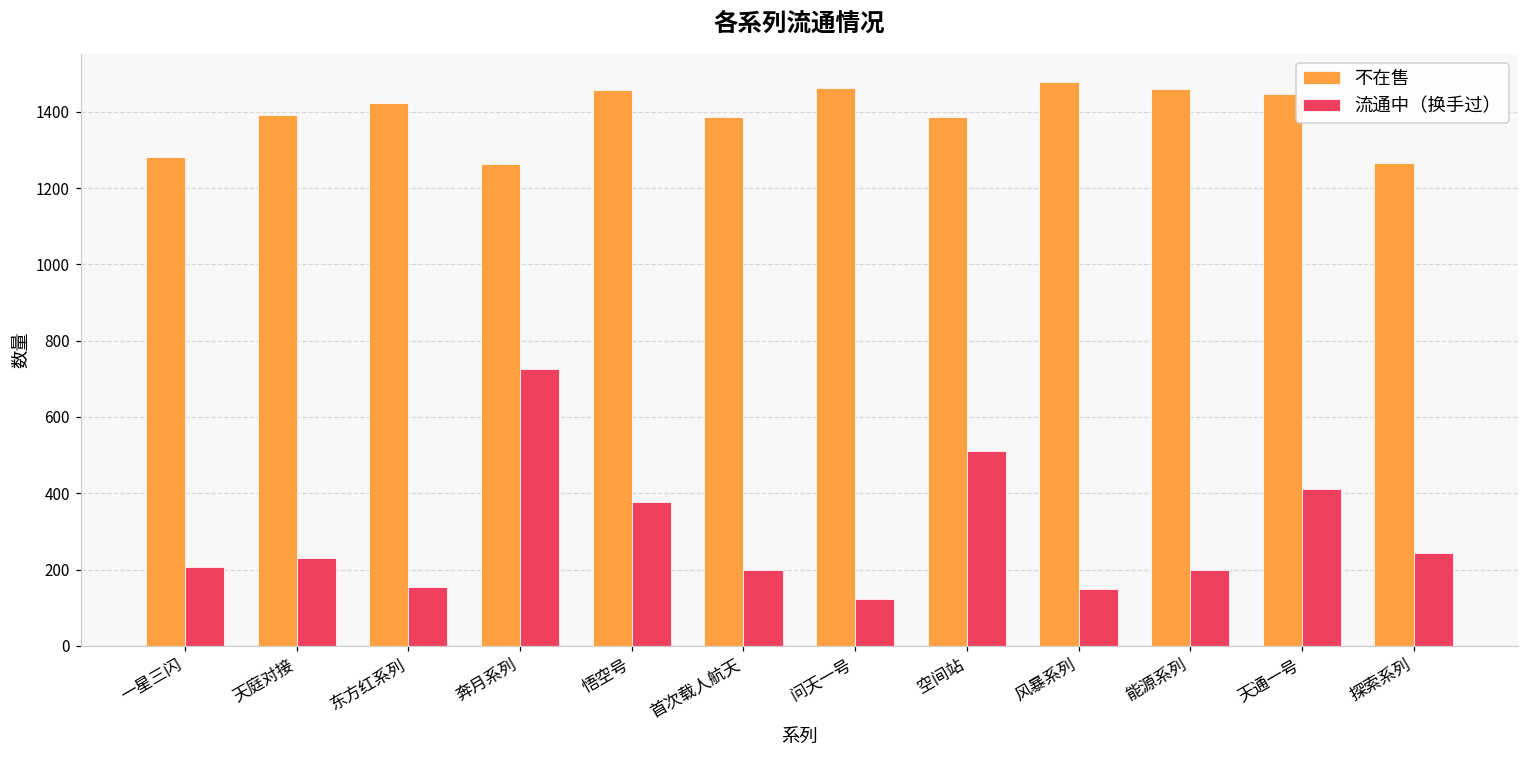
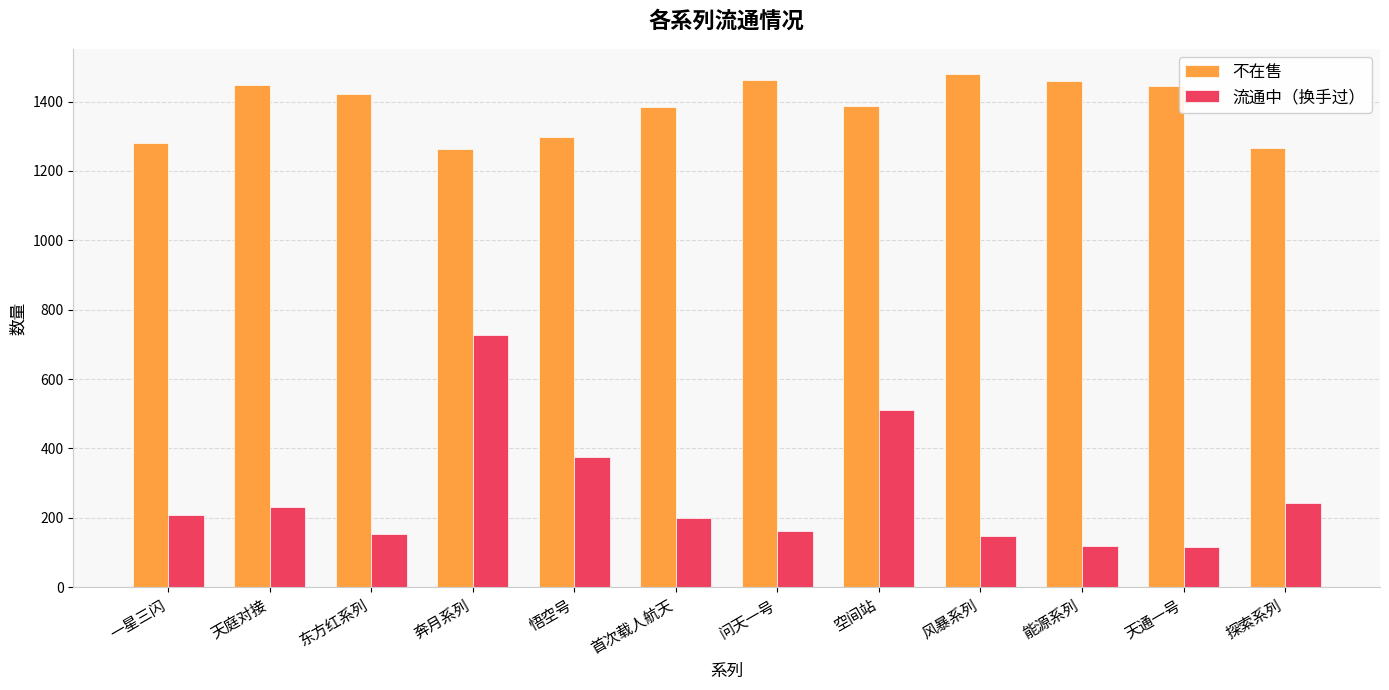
不在售, 天庭对接: 1390 -> 1450
不在售, 悟空号: 1460 -> 1300
流通中（换手过）, 问天一号: 120 -> 160
流通中（换手过）, 能源系列: 200 -> 120
流通中（换手过）, 天通一号: 410 -> 120
